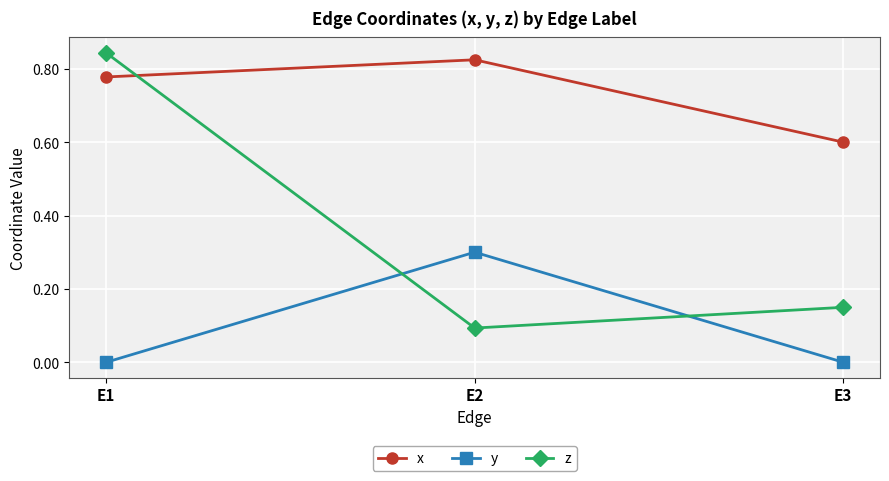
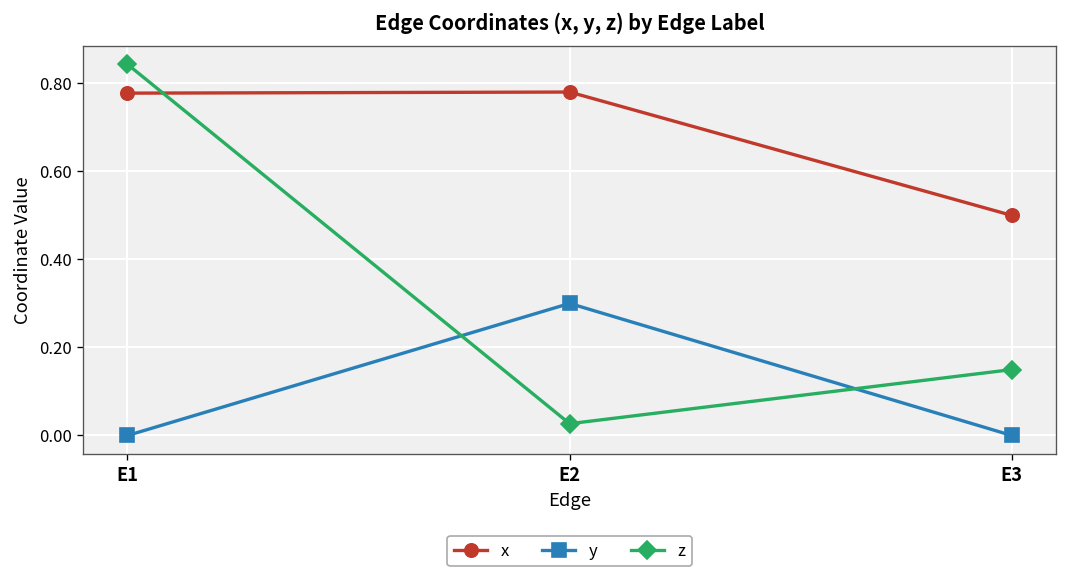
x, E2: 0.82 -> 0.78
z, E2: 0.09 -> 0.03
x, E3: 0.6 -> 0.5
